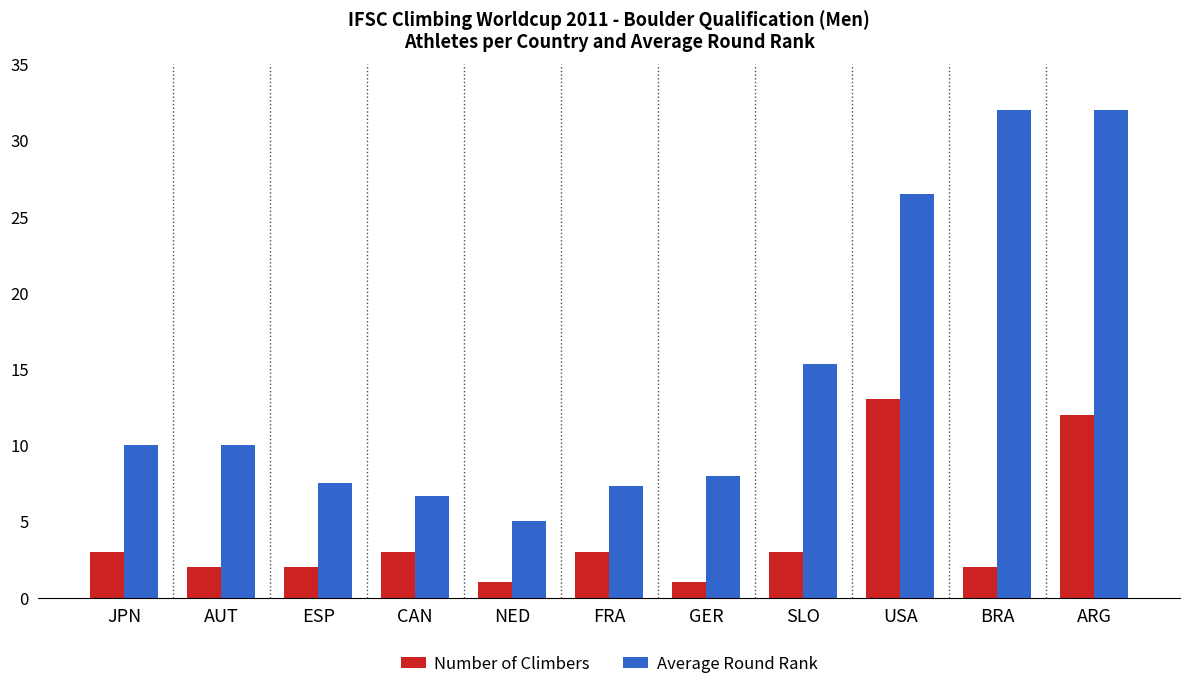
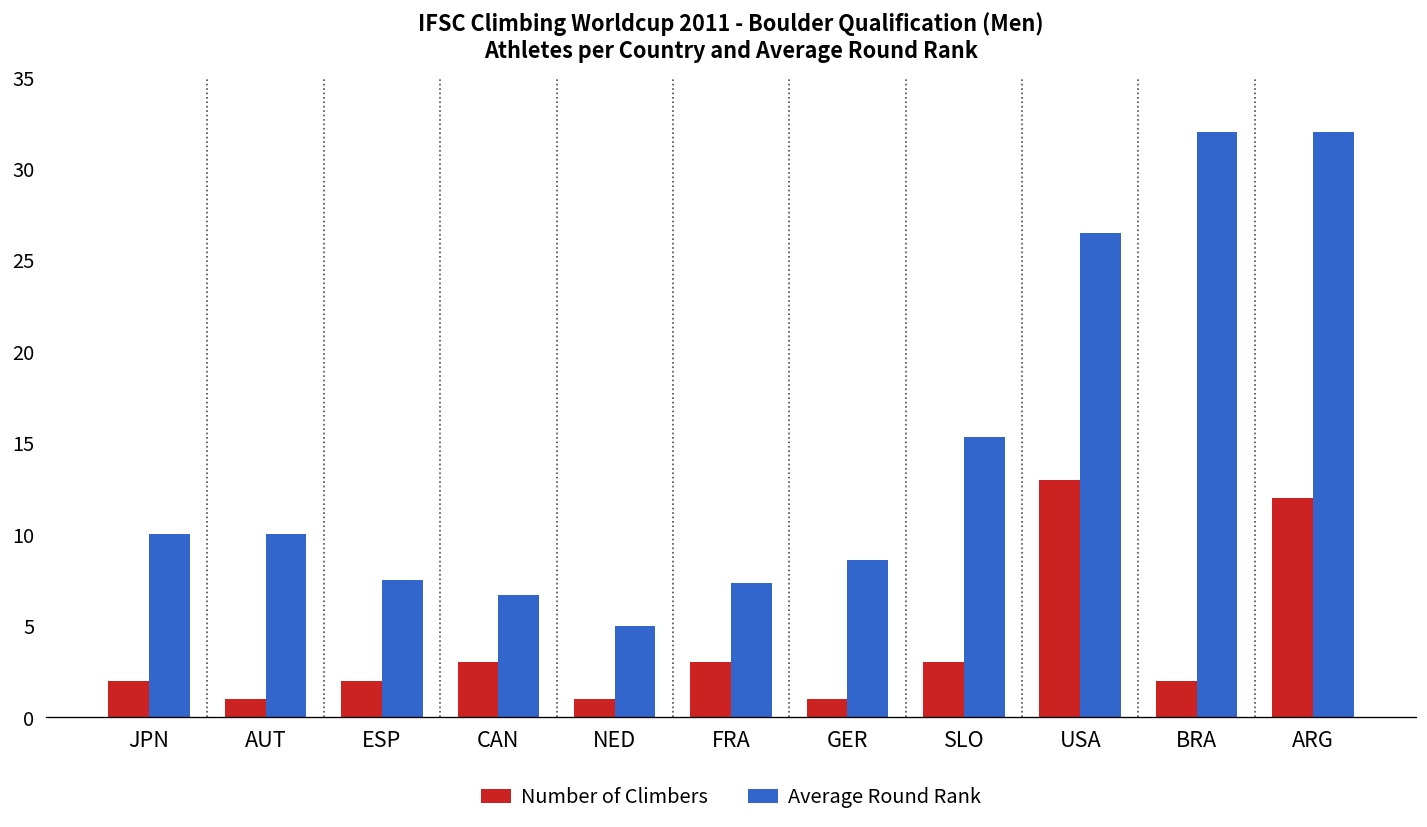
Number of Climbers, JPN: 3 -> 2
Number of Climbers, AUT: 2 -> 1
Average Round Rank, GER: 8.0 -> 8.6
